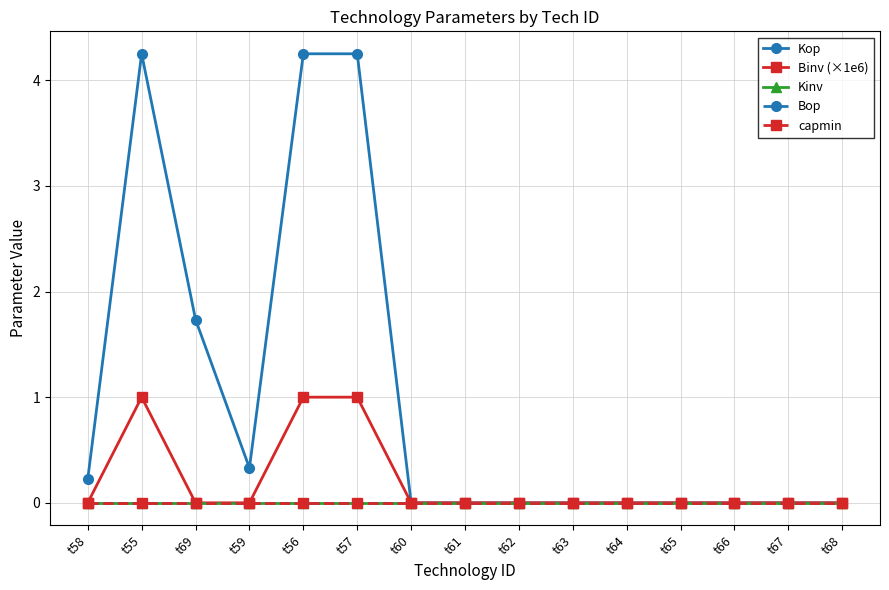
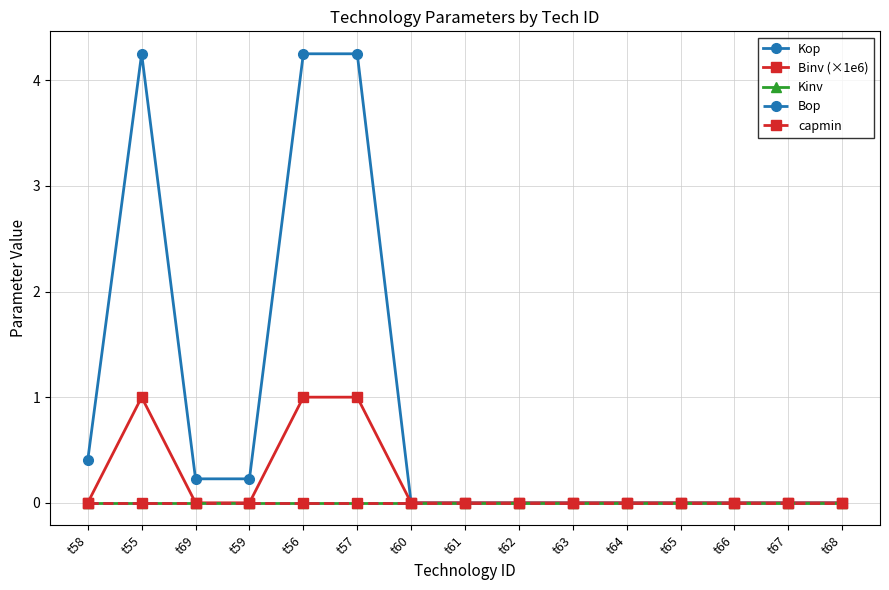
Kop, t58: 0.23 -> 0.41
Kop, t69: 1.74 -> 0.23
Kop, t59: 0.33 -> 0.23
